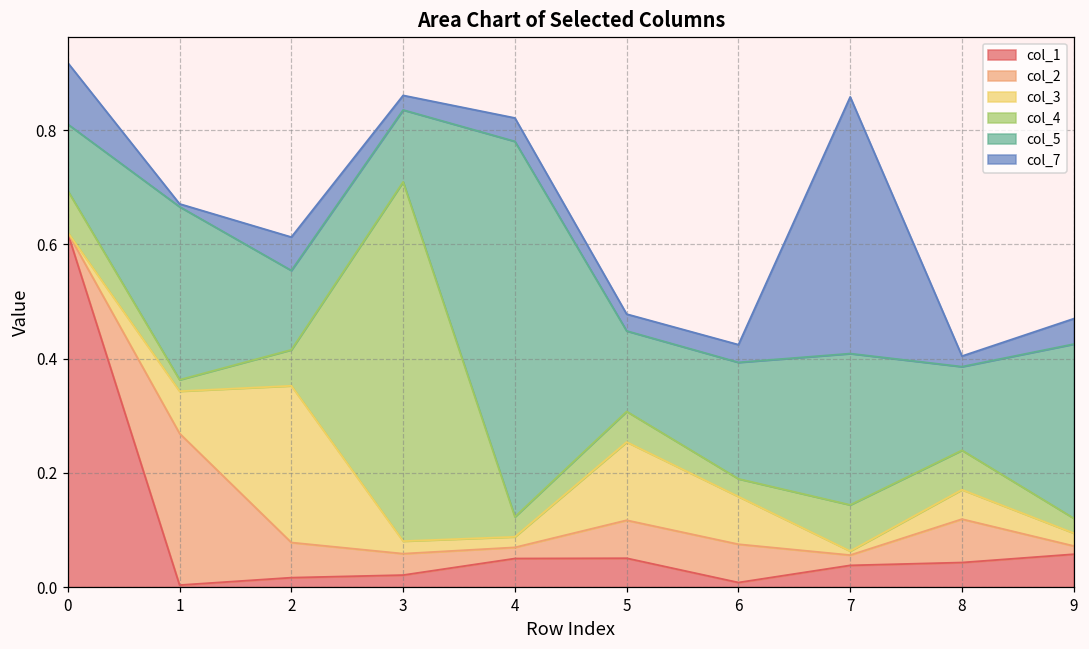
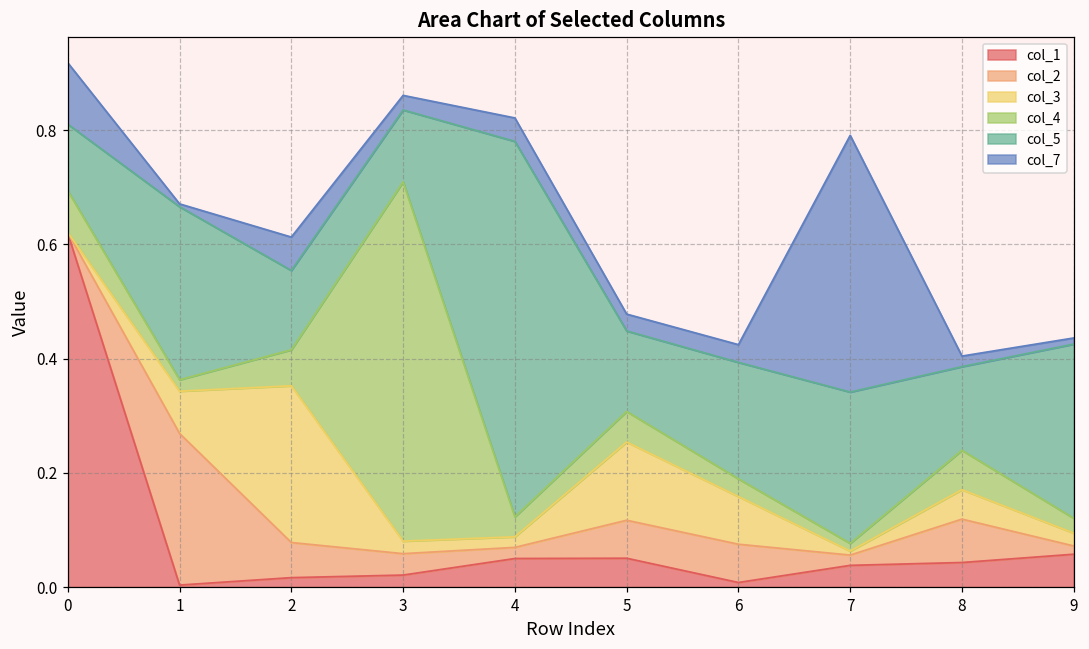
col_4, 7: 0.08 -> 0.01
col_7, 9: 0.04 -> 0.01
